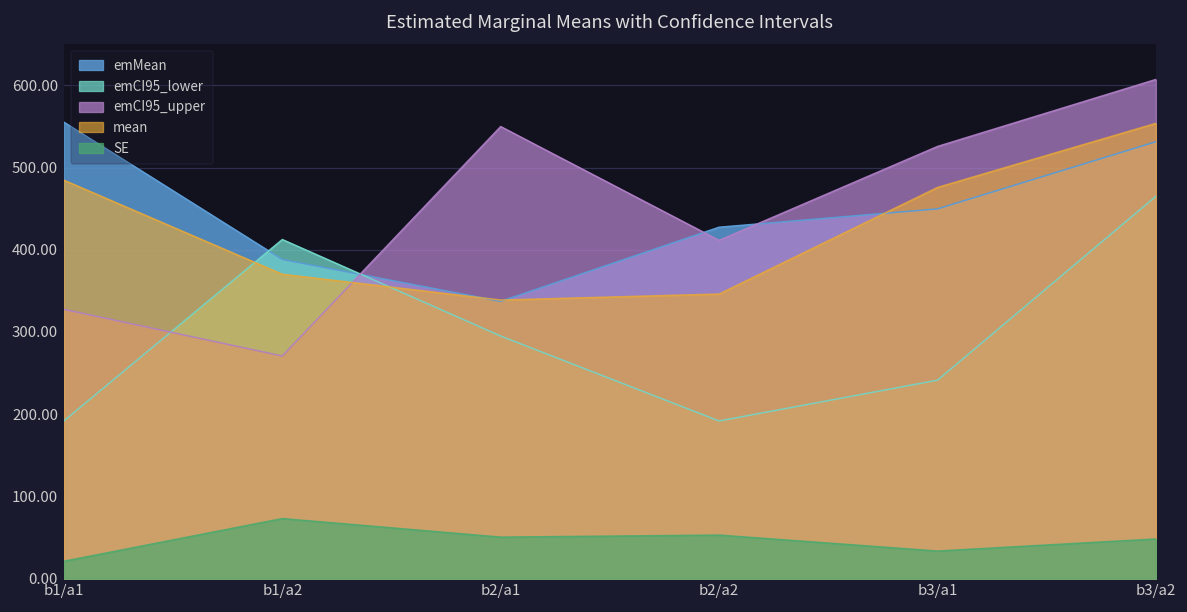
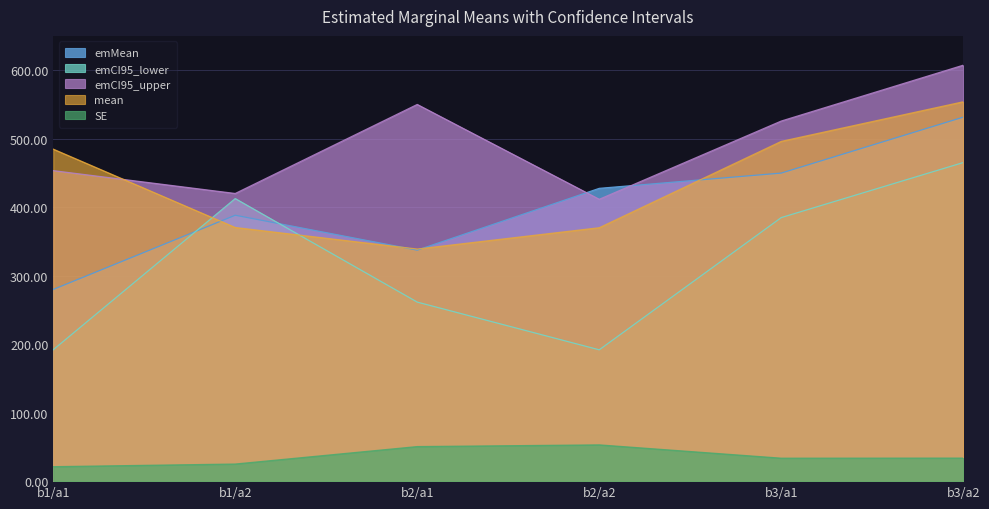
emMean, b1/a1: 560 -> 280
emCI95_upper, b1/a1: 330 -> 450
emCI95_upper, b1/a2: 270 -> 420
SE, b1/a2: 70 -> 20
emCI95_lower, b2/a1: 300 -> 260
mean, b2/a2: 350 -> 370
emCI95_lower, b3/a1: 240 -> 380
mean, b3/a1: 480 -> 500
SE, b3/a2: 50 -> 30
